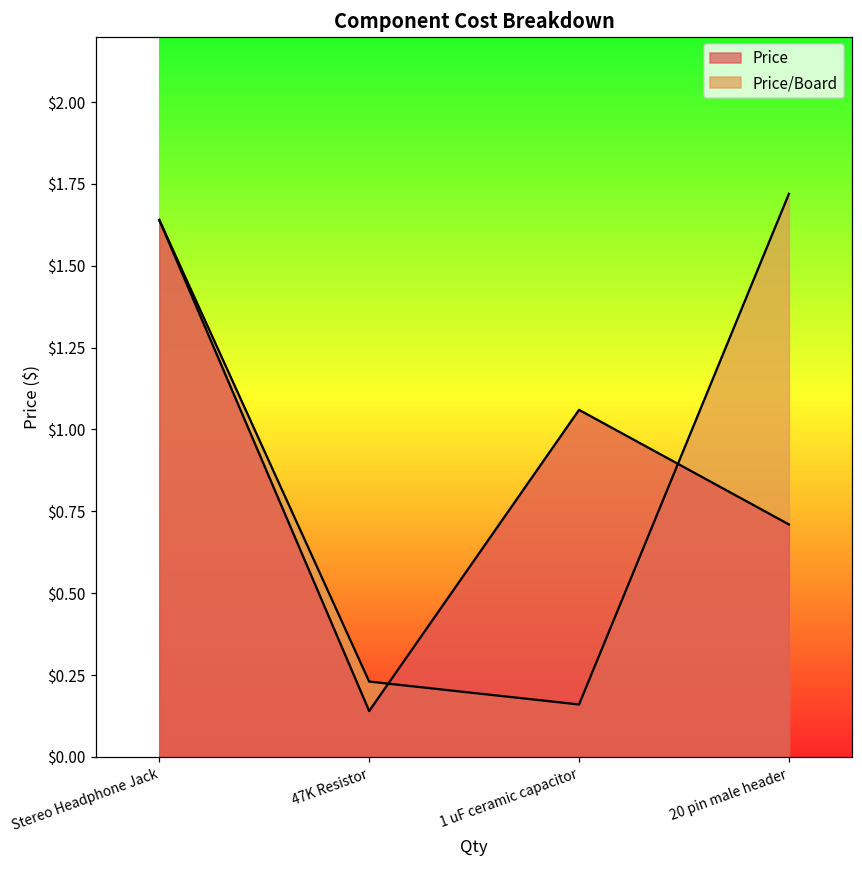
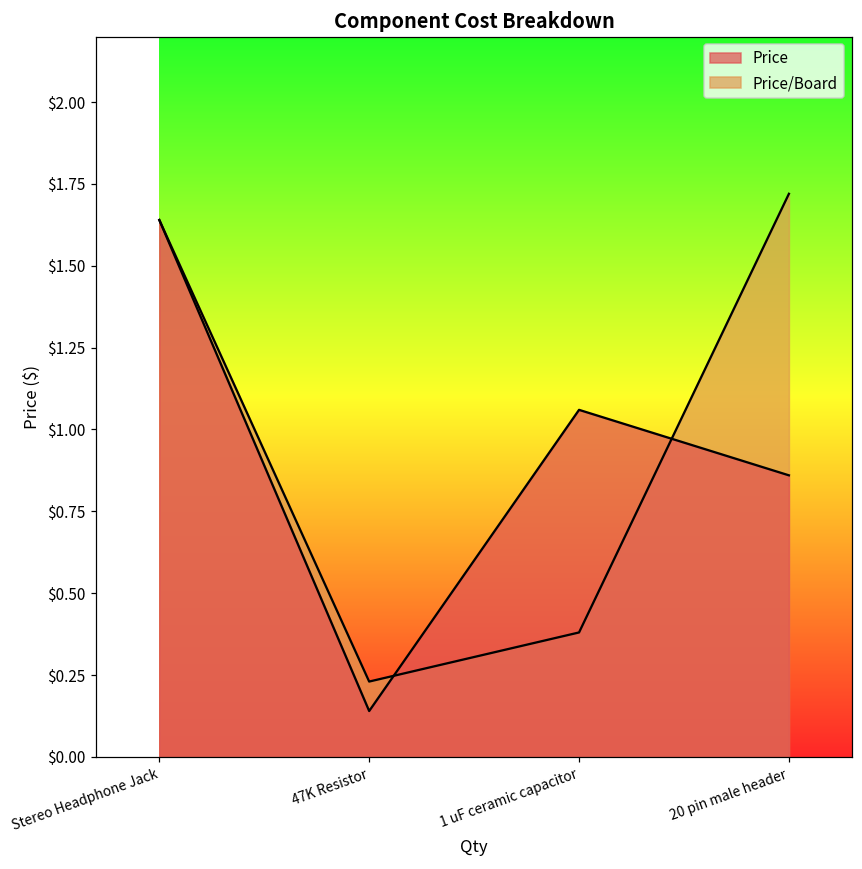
Price/Board, 1 uF ceramic capacitor: $0.16 -> $0.38
Price, 20 pin male header: $0.71 -> $0.86
